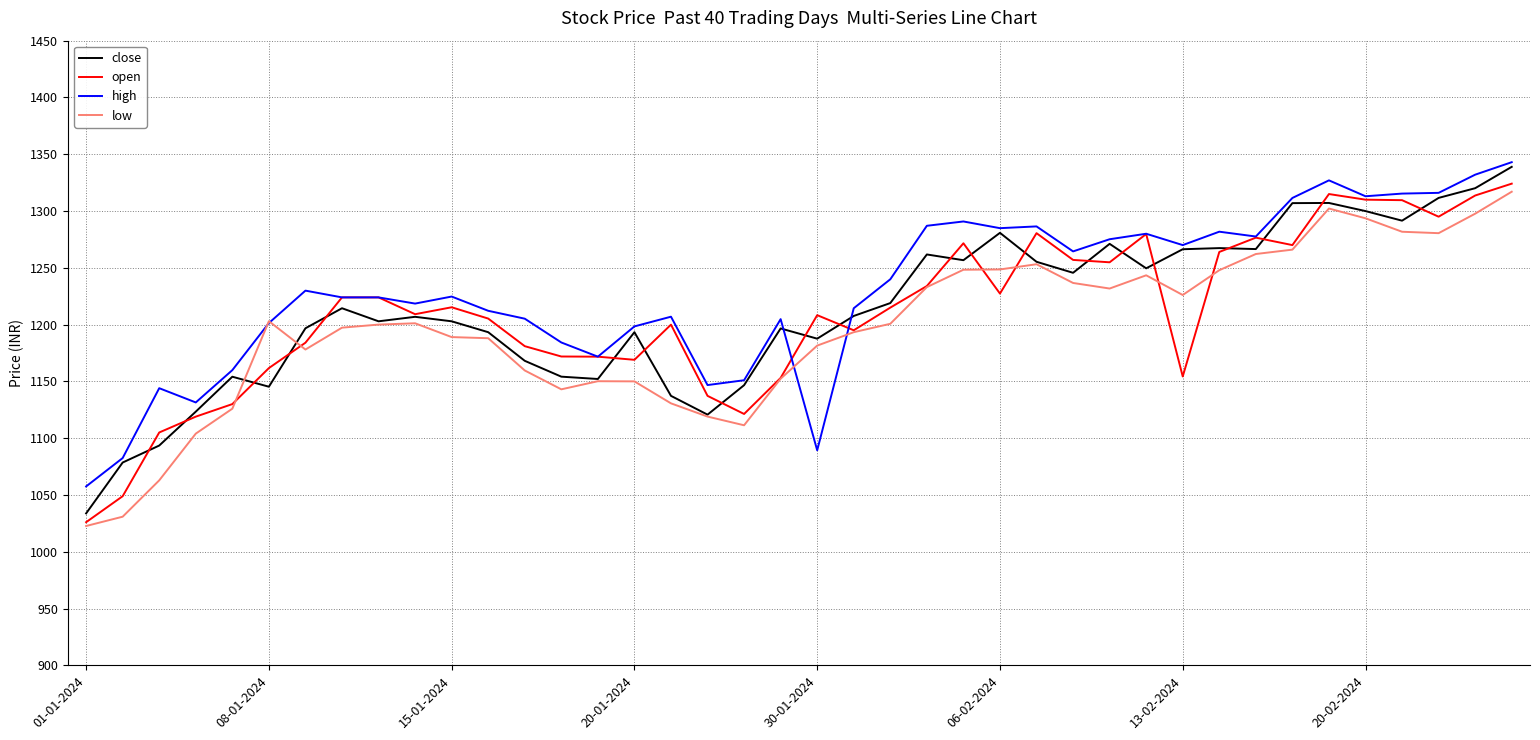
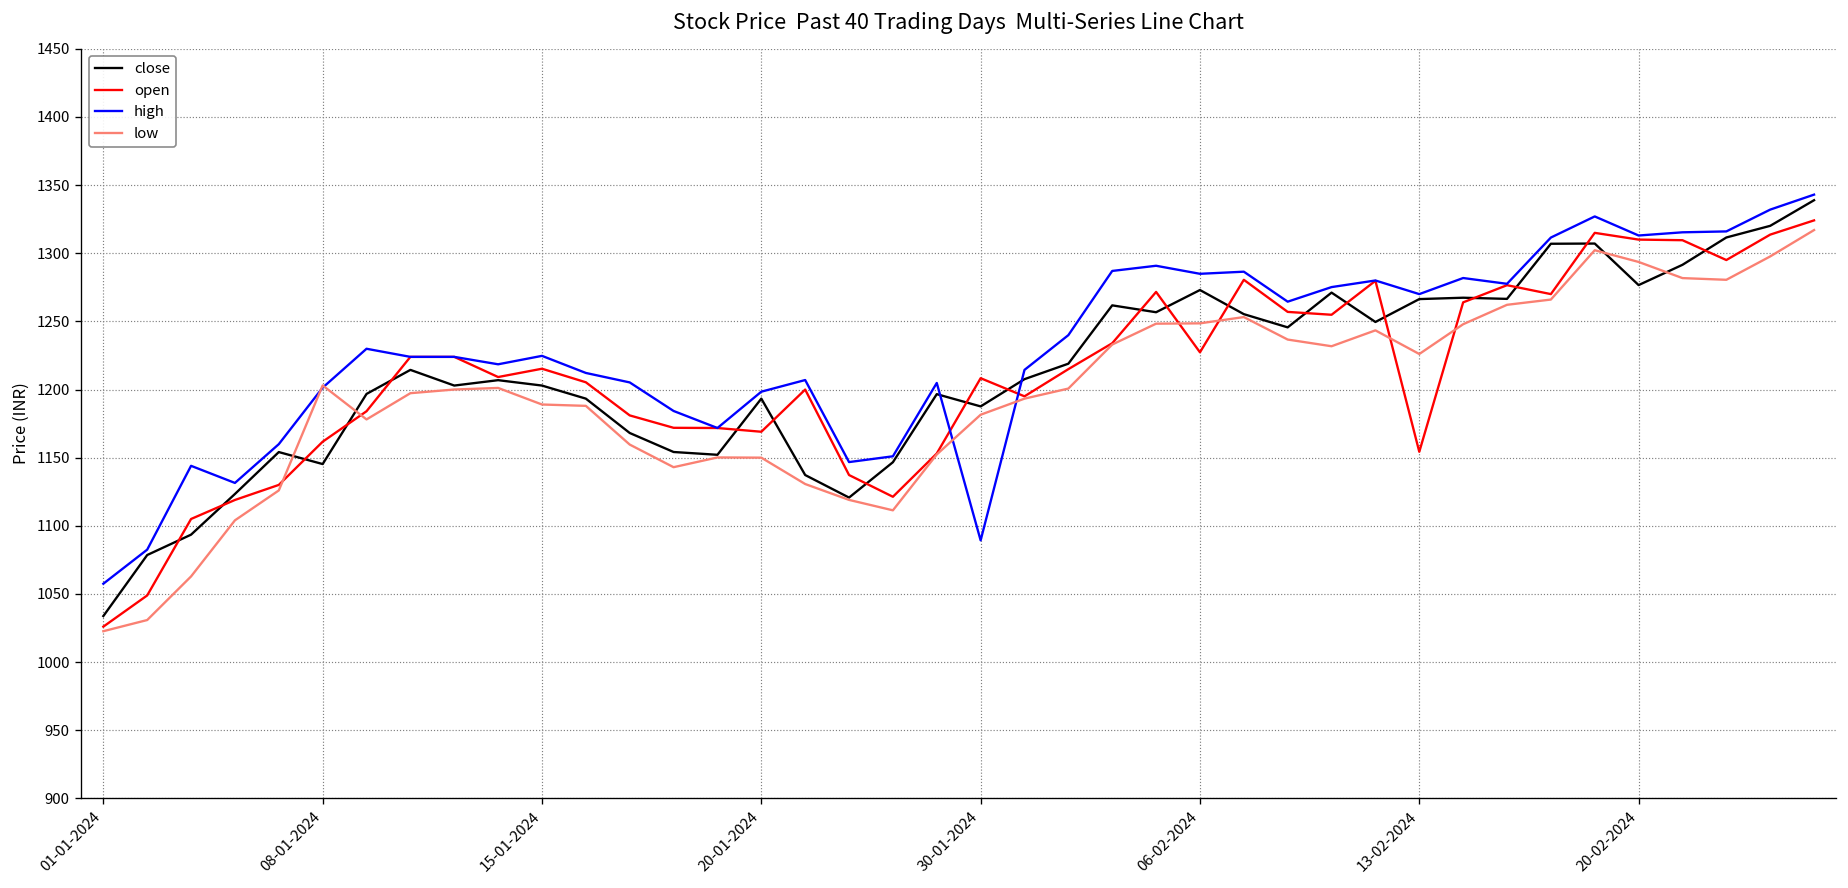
close, 06-02-2024: 1281 -> 1273
close, 20-02-2024: 1300 -> 1277
